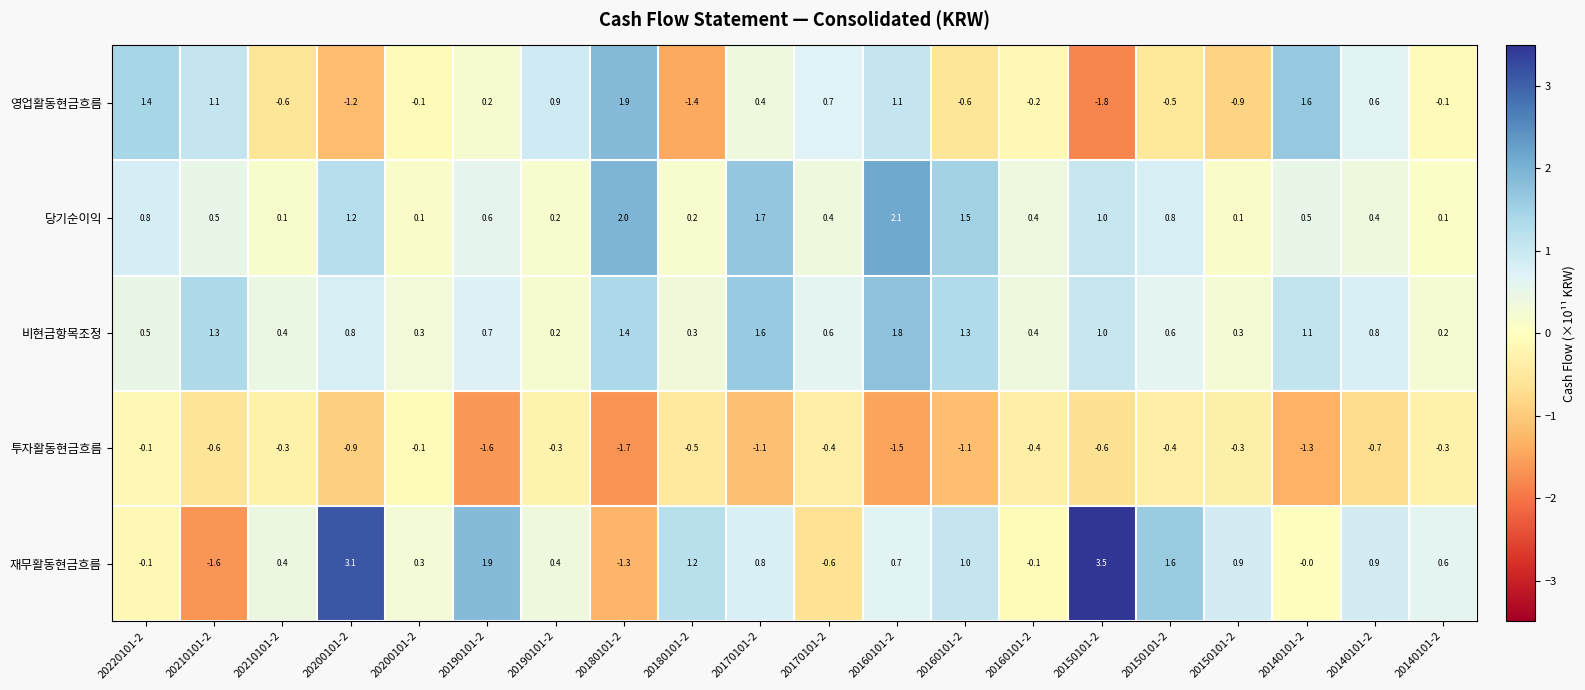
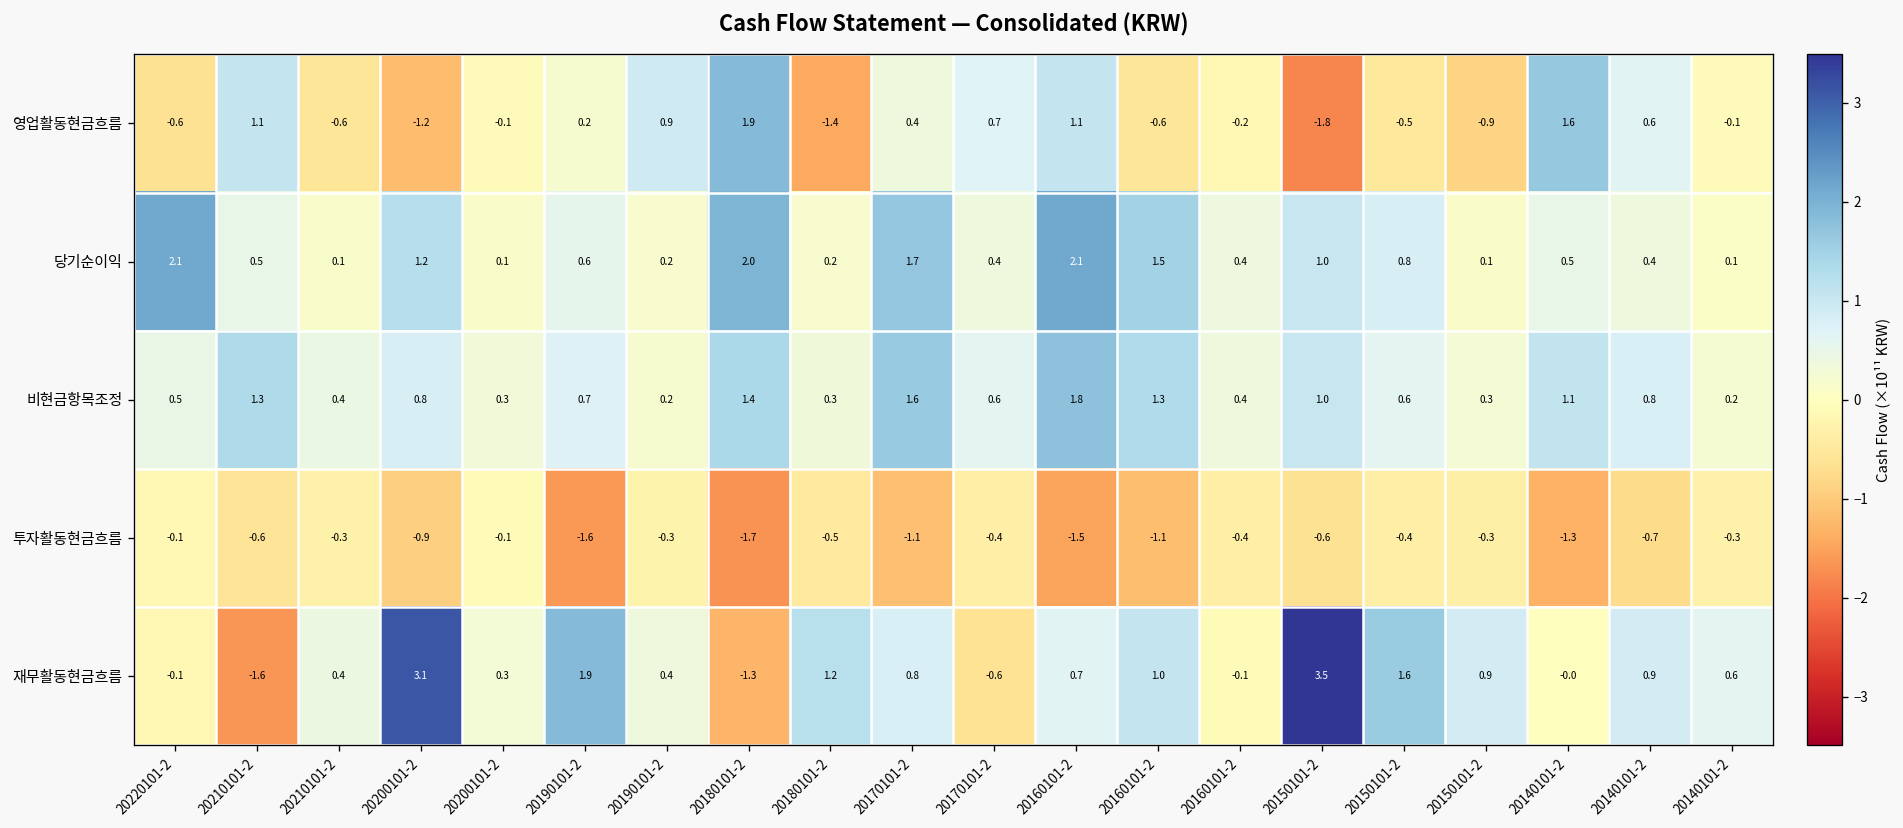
영업활동현금흐름, 20220101-2: 1.4 -> -0.6
당기순이익, 20220101-2: 0.8 -> 2.1
